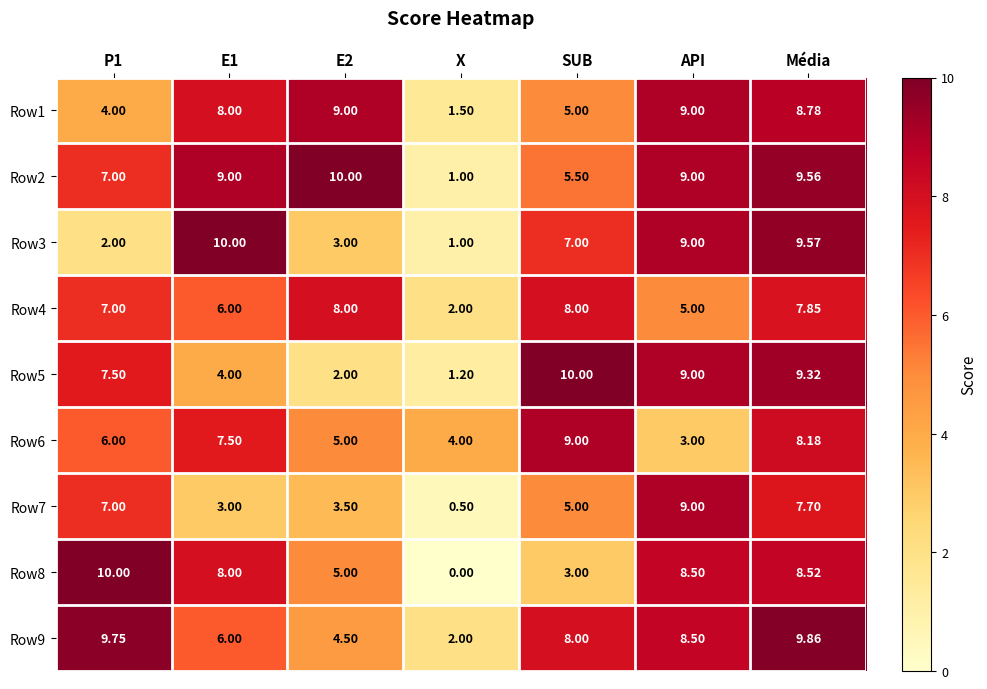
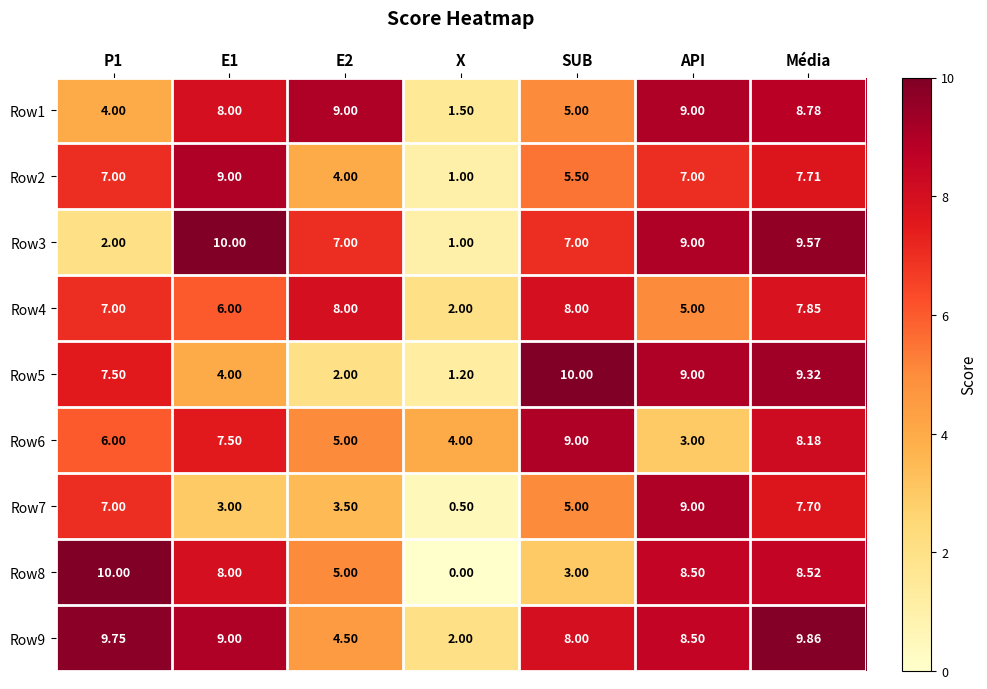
Row2, E2: 10.00 -> 4.00
Row2, API: 9.00 -> 7.00
Row2, Média: 9.56 -> 7.71
Row3, E2: 3.00 -> 7.00
Row9, E1: 6.00 -> 9.00
